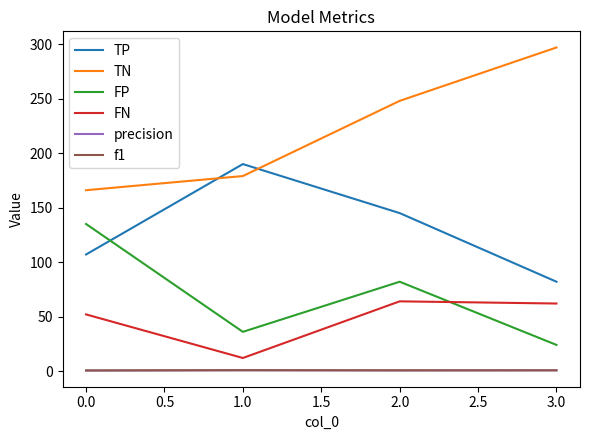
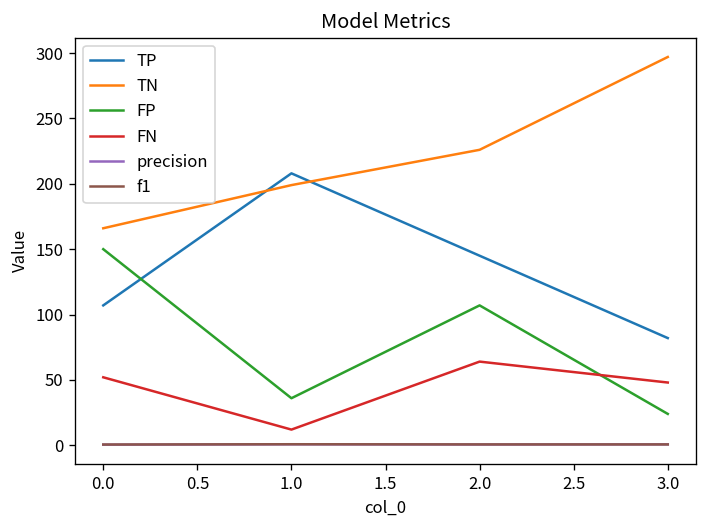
FP, 0.0: 135 -> 150
TP, 1.0: 190 -> 208
TN, 1.0: 179 -> 199
TN, 2.0: 248 -> 226
FP, 2.0: 82 -> 107
FN, 3.0: 62 -> 48
